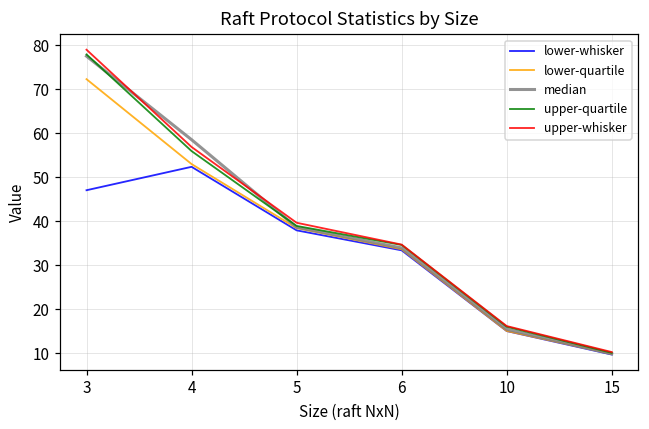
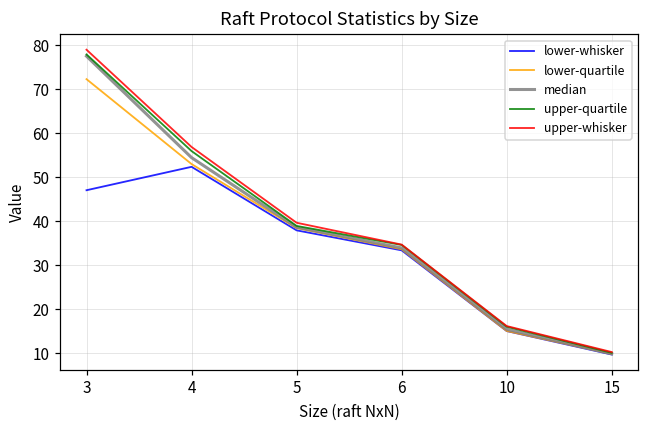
median, 4: 59 -> 54
